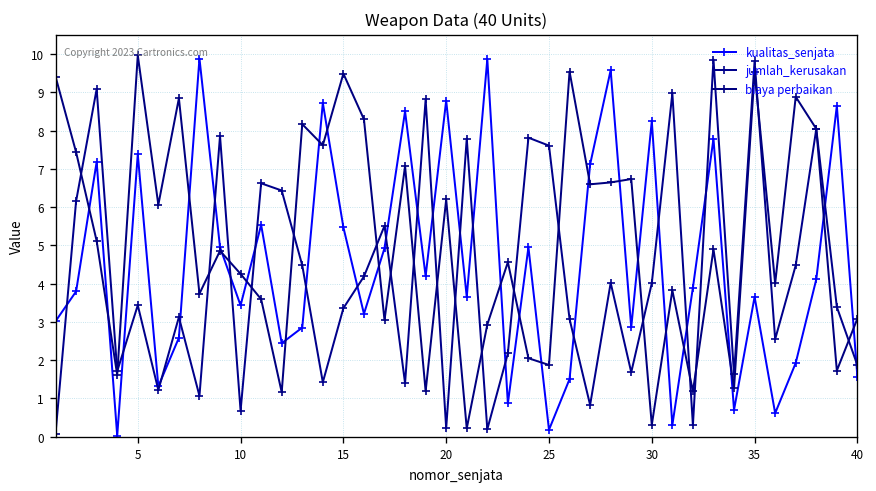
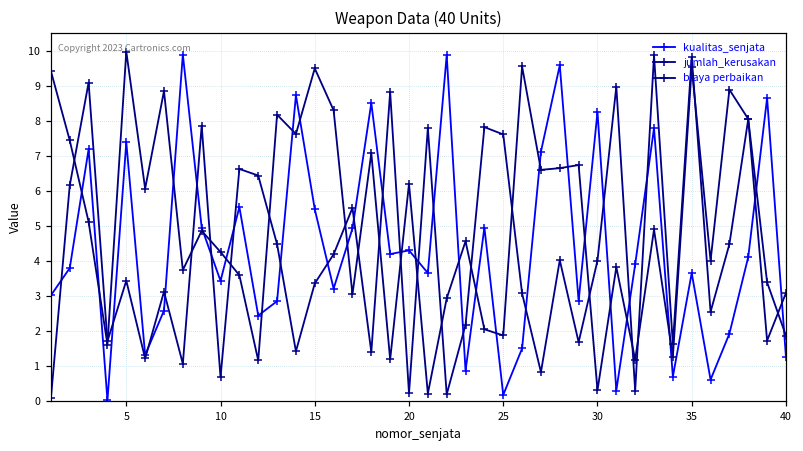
kualitas_senjata, 20: 8.8 -> 4.3
kualitas_senjata, 40: 1.6 -> 1.3
